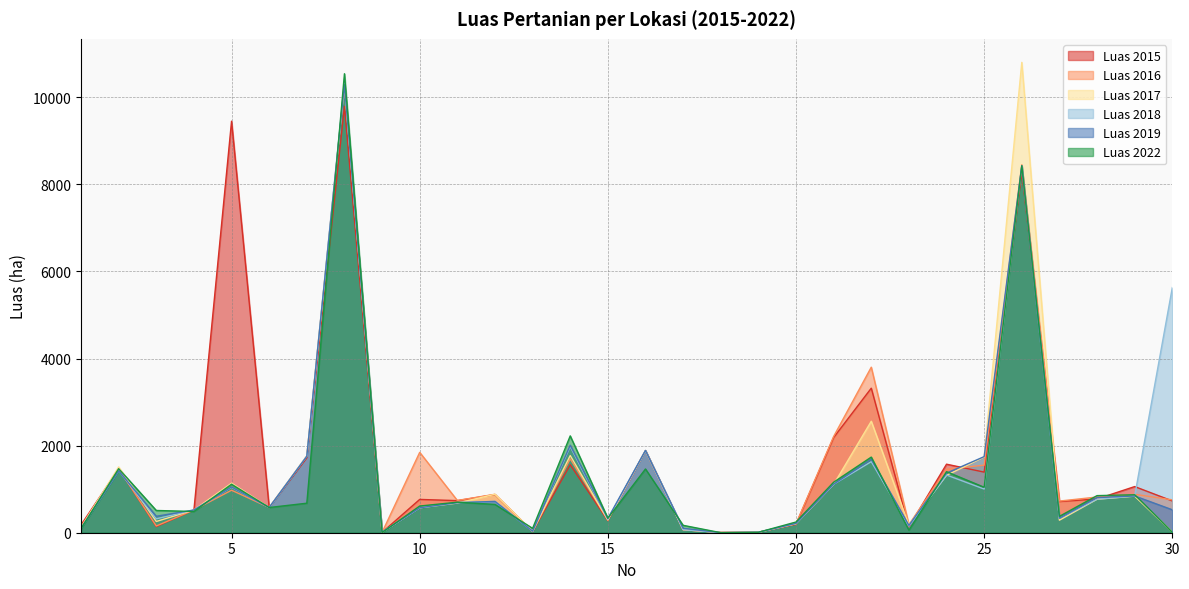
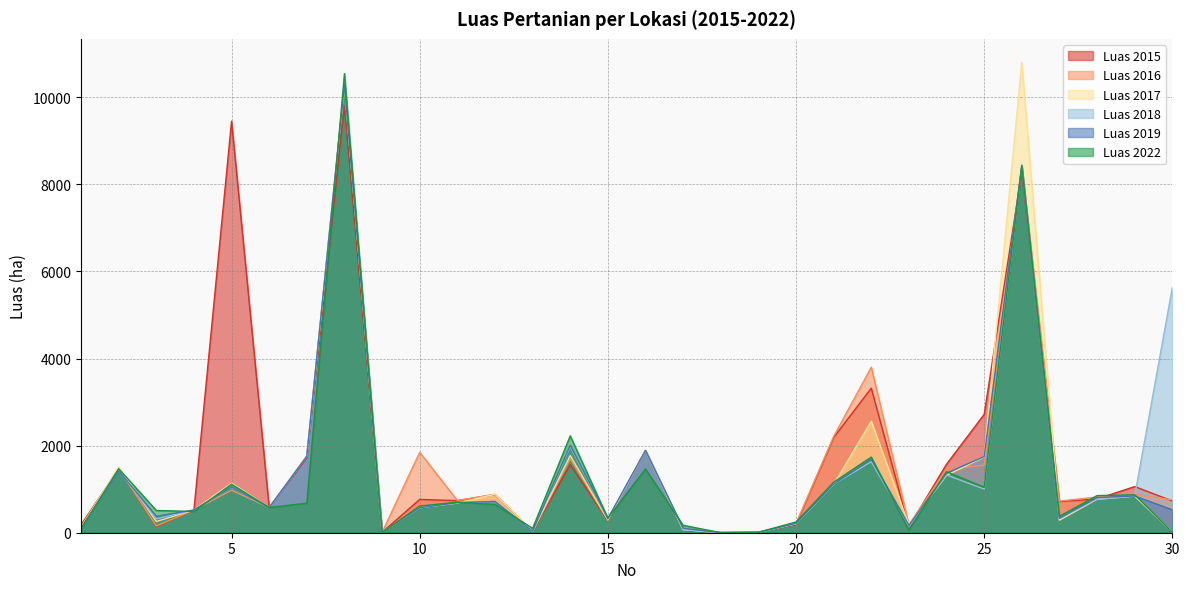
Luas 2015, 25: 1400 -> 2700
